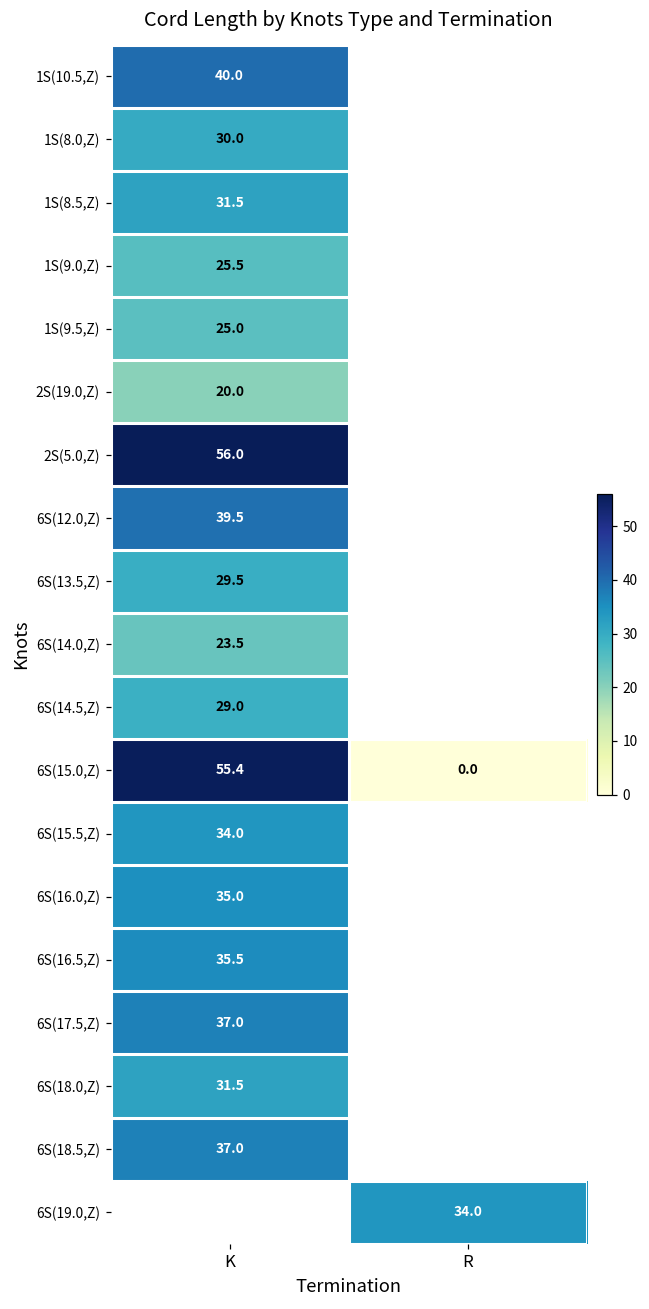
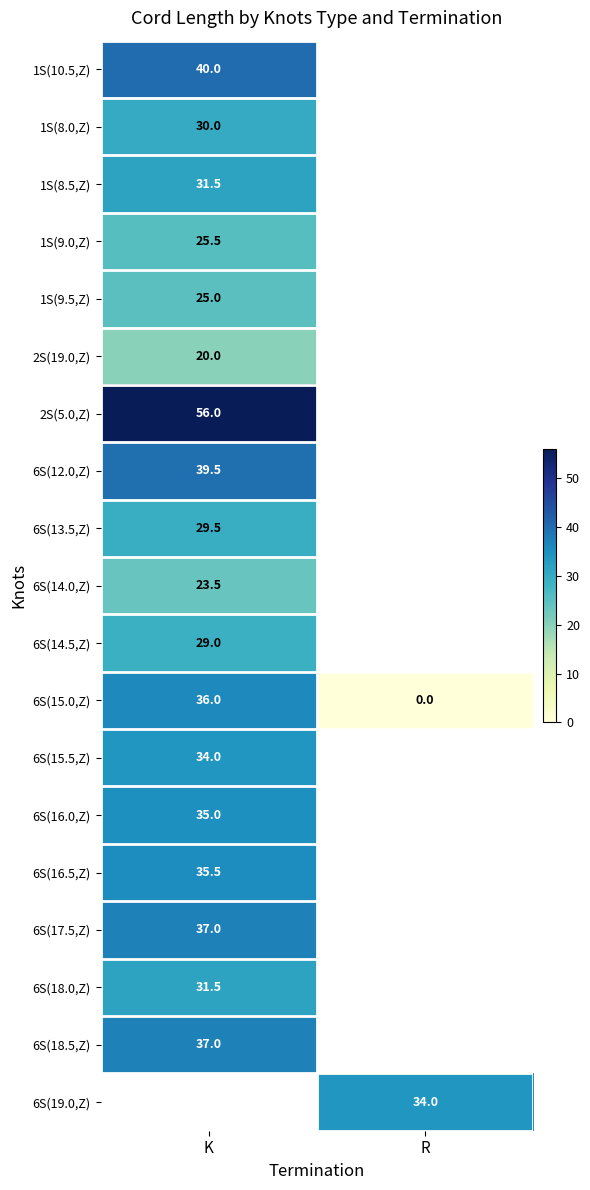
6S(15.0,Z), K: 55.4 -> 36.0
